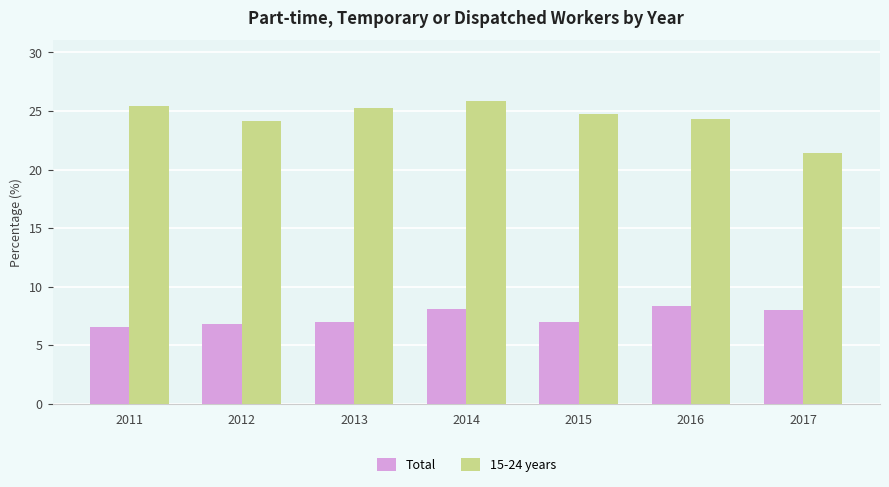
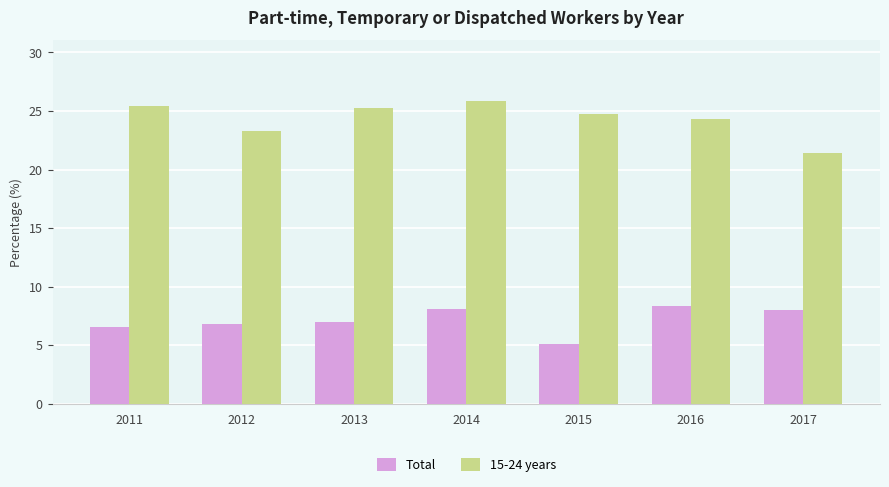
15-24 years, 2012: 24.2 -> 23.3
Total, 2015: 7.0 -> 5.1
